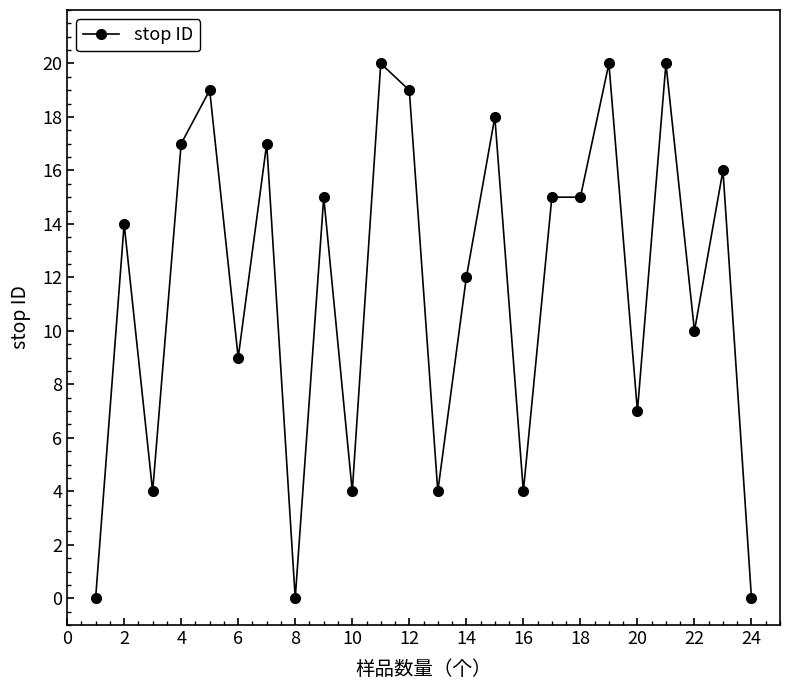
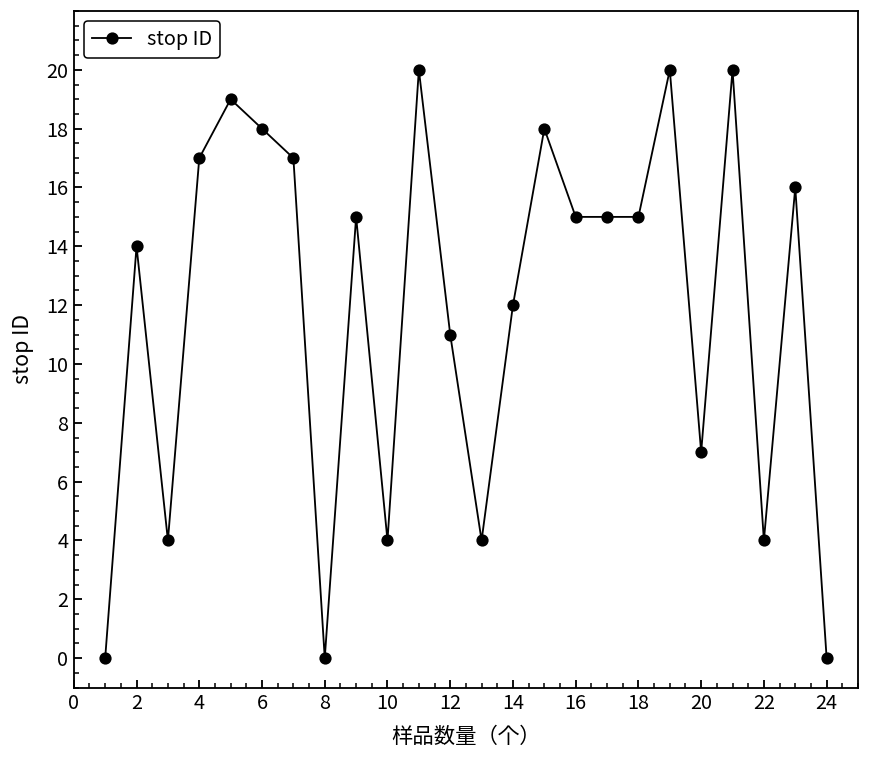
6: 9 -> 18
12: 19 -> 11
16: 4 -> 15
22: 10 -> 4
